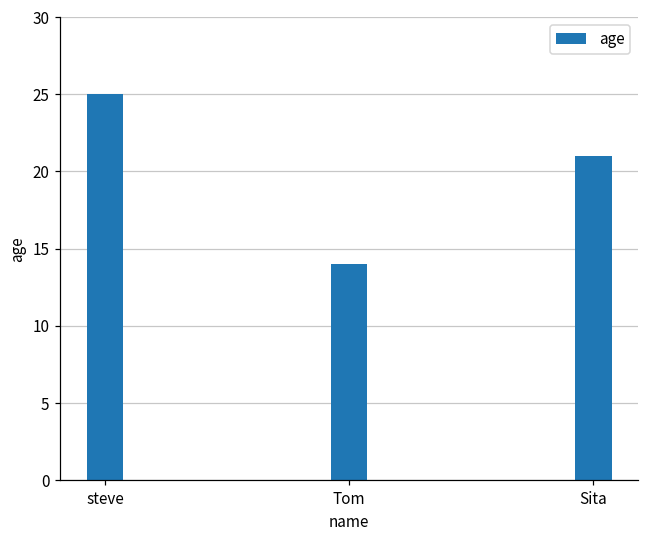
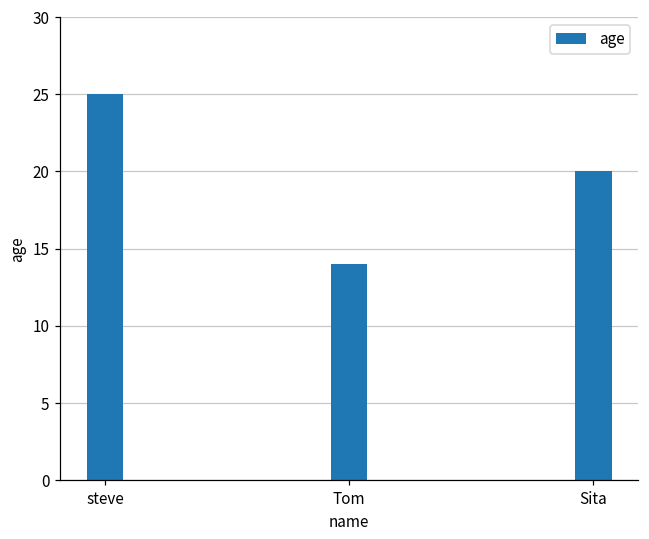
Sita: 21 -> 20
